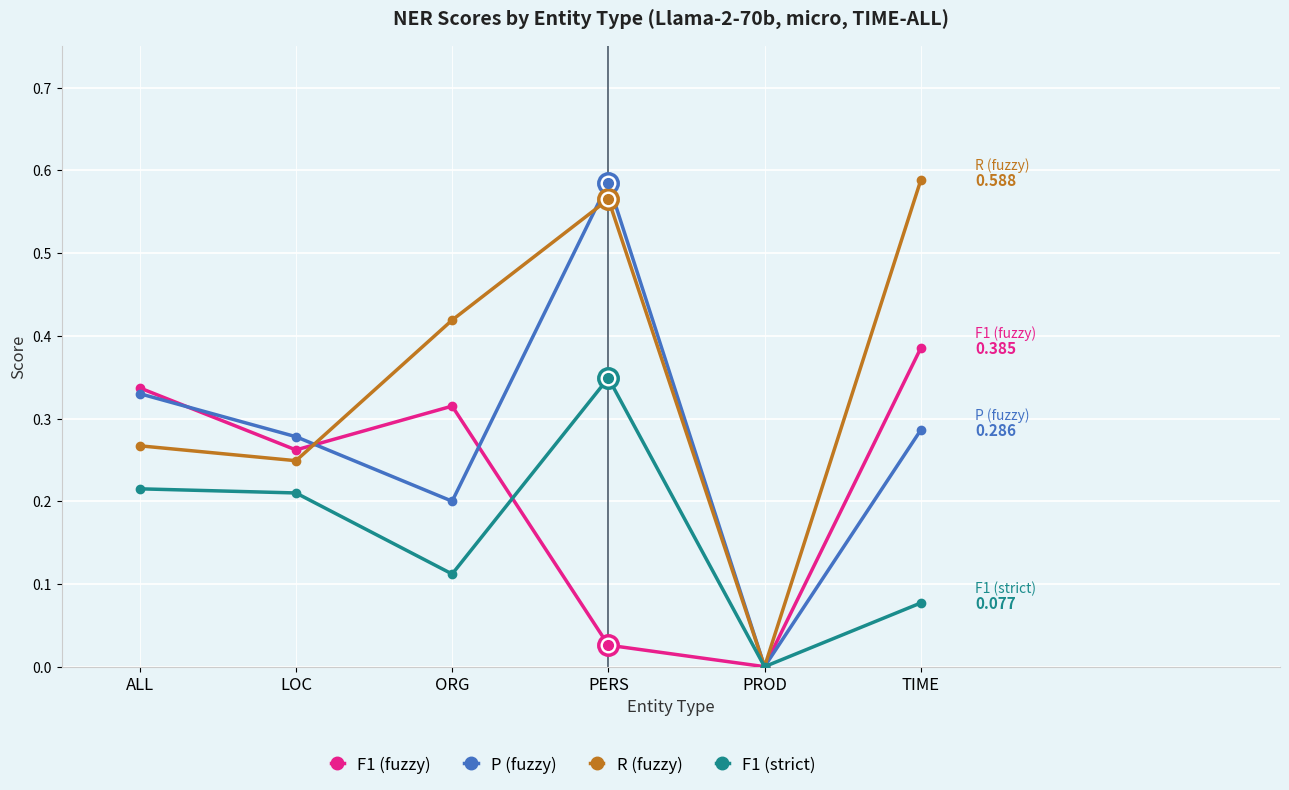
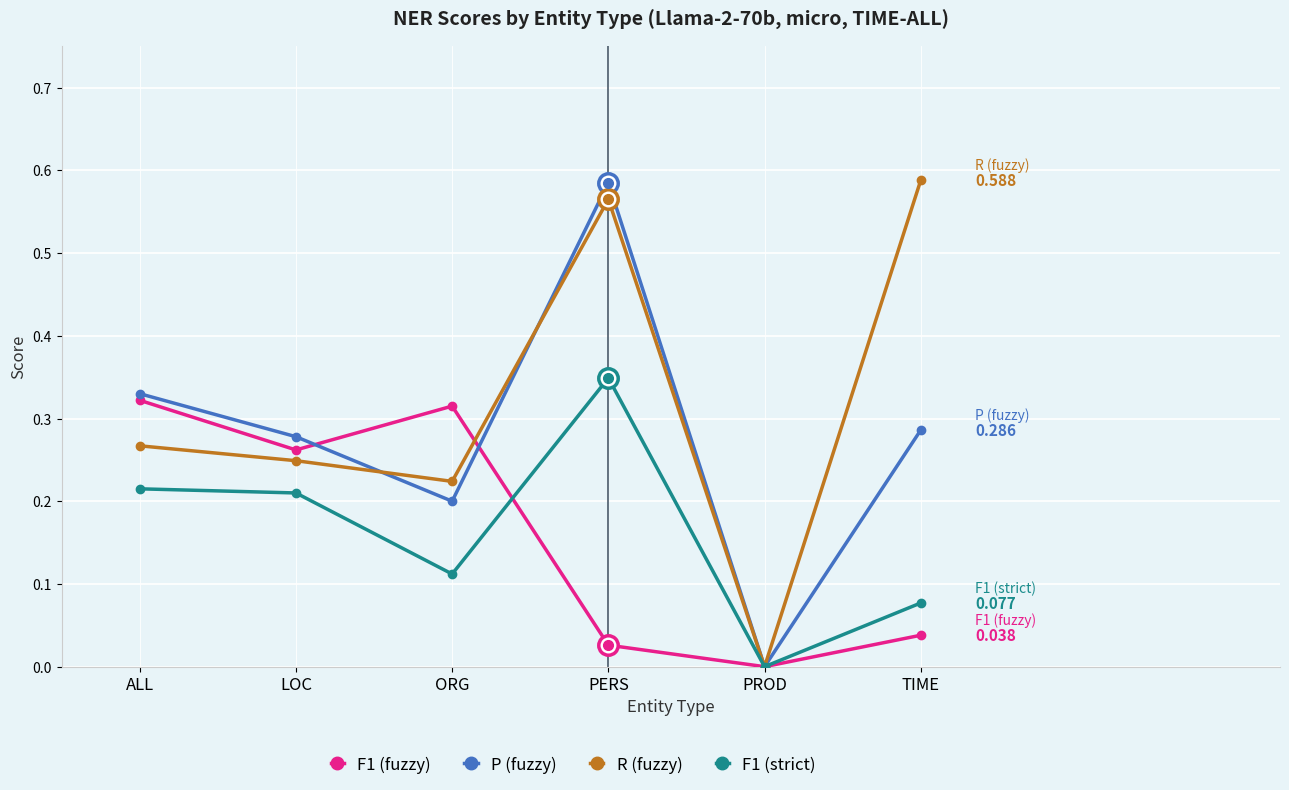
F1 (fuzzy), ALL: 0.34 -> 0.32
R (fuzzy), ORG: 0.42 -> 0.22
F1 (fuzzy), TIME: 0.385 -> 0.038
